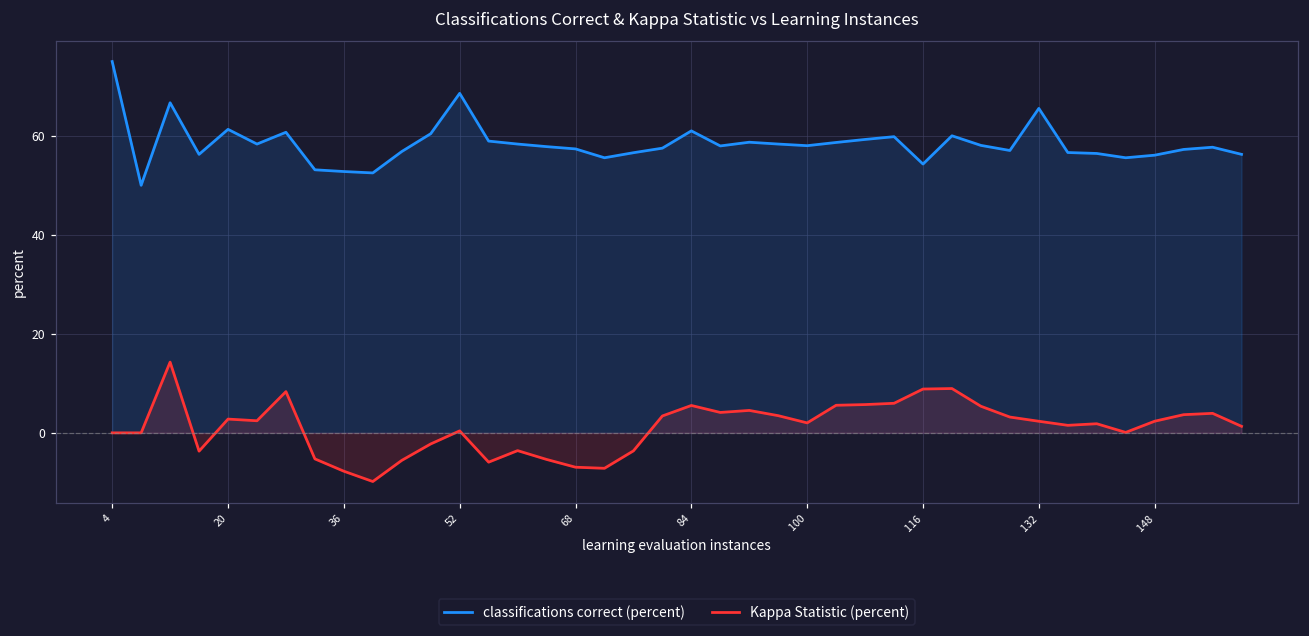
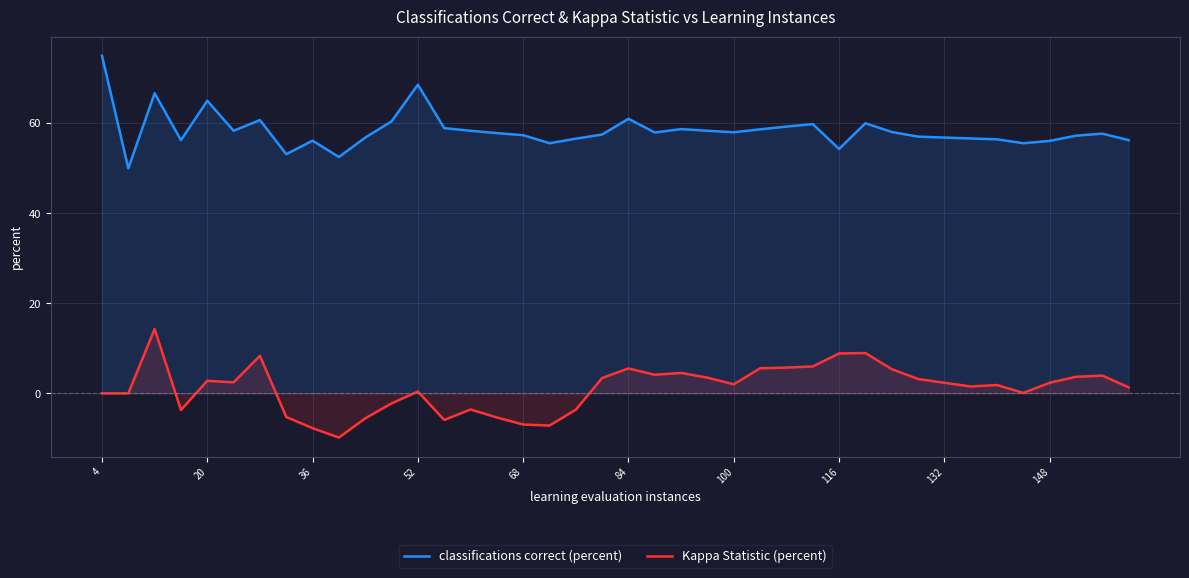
classifications correct (percent), 20: 61 -> 65
classifications correct (percent), 36: 53 -> 56
classifications correct (percent), 132: 66 -> 57
